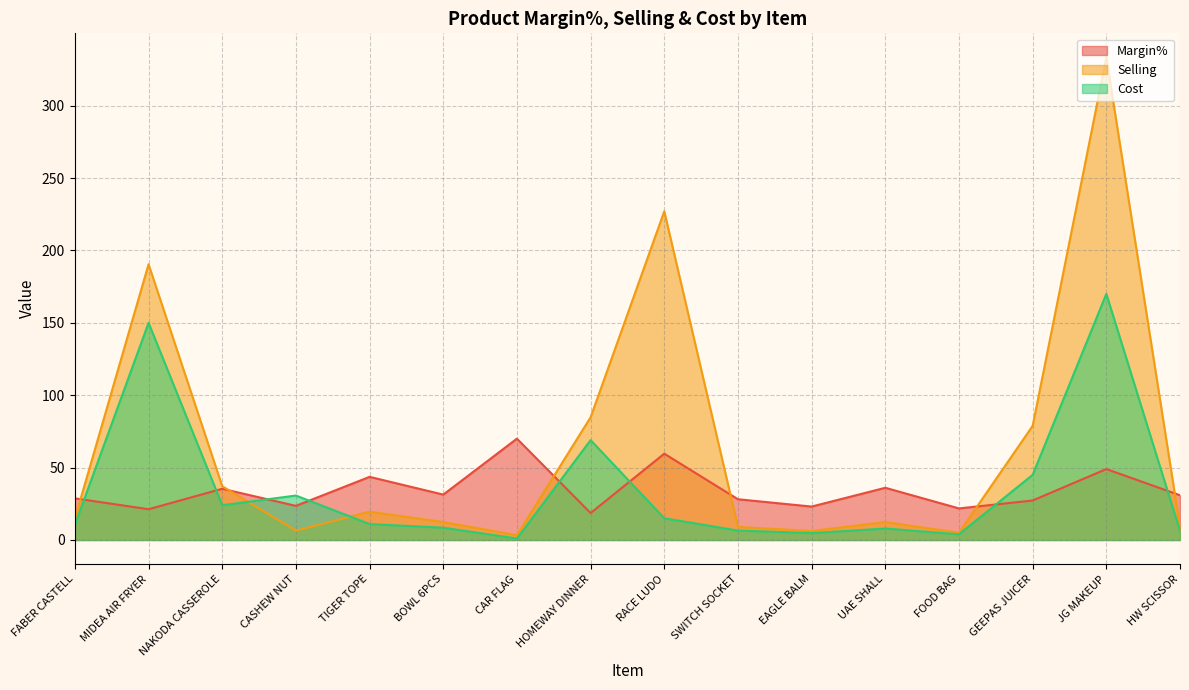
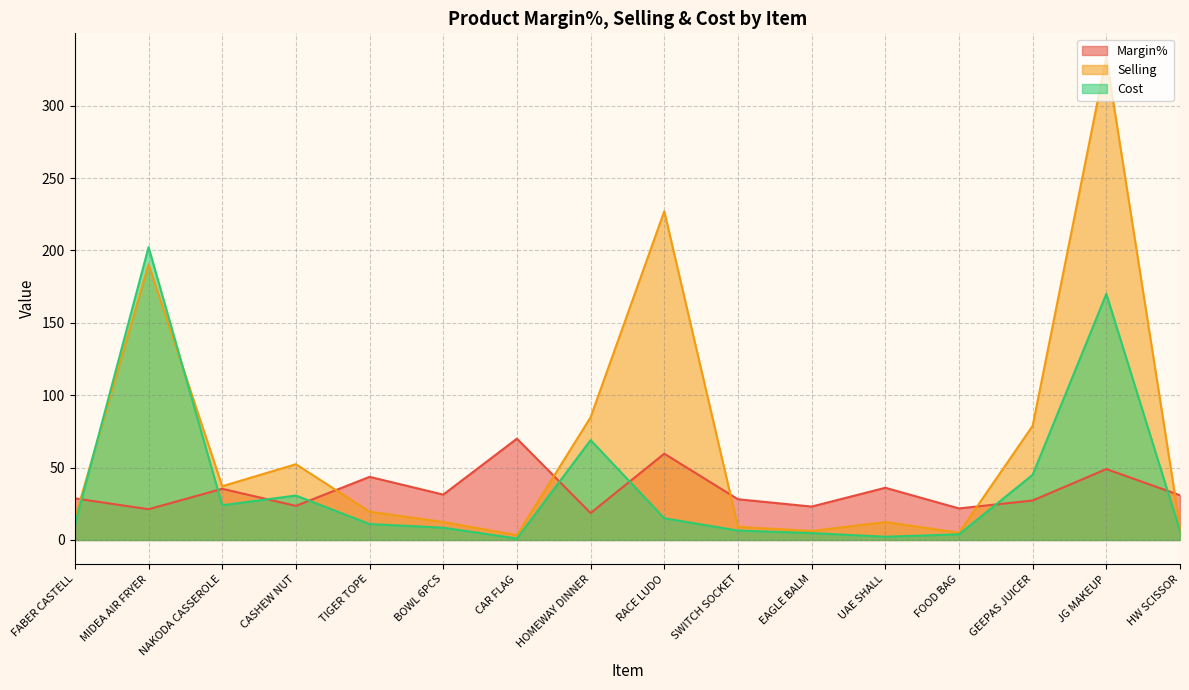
Cost, MIDEA AIR FRYER: 150 -> 202
Selling, CASHEW NUT: 6 -> 52
Cost, UAE SHALL: 8 -> 2
